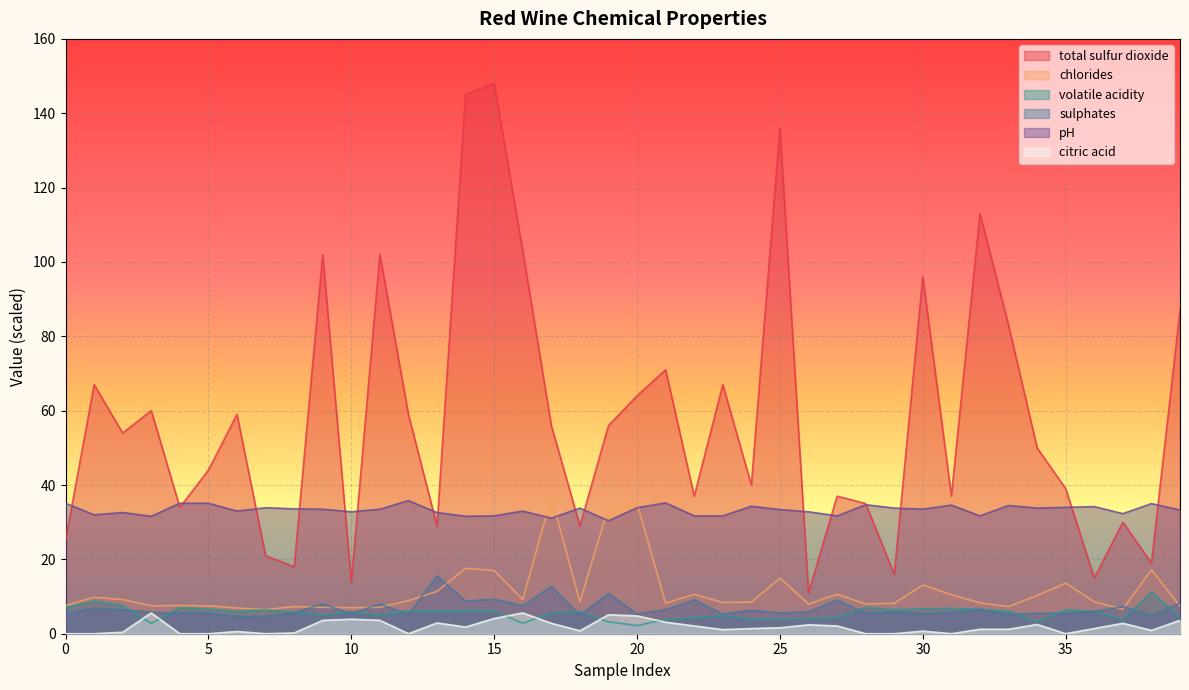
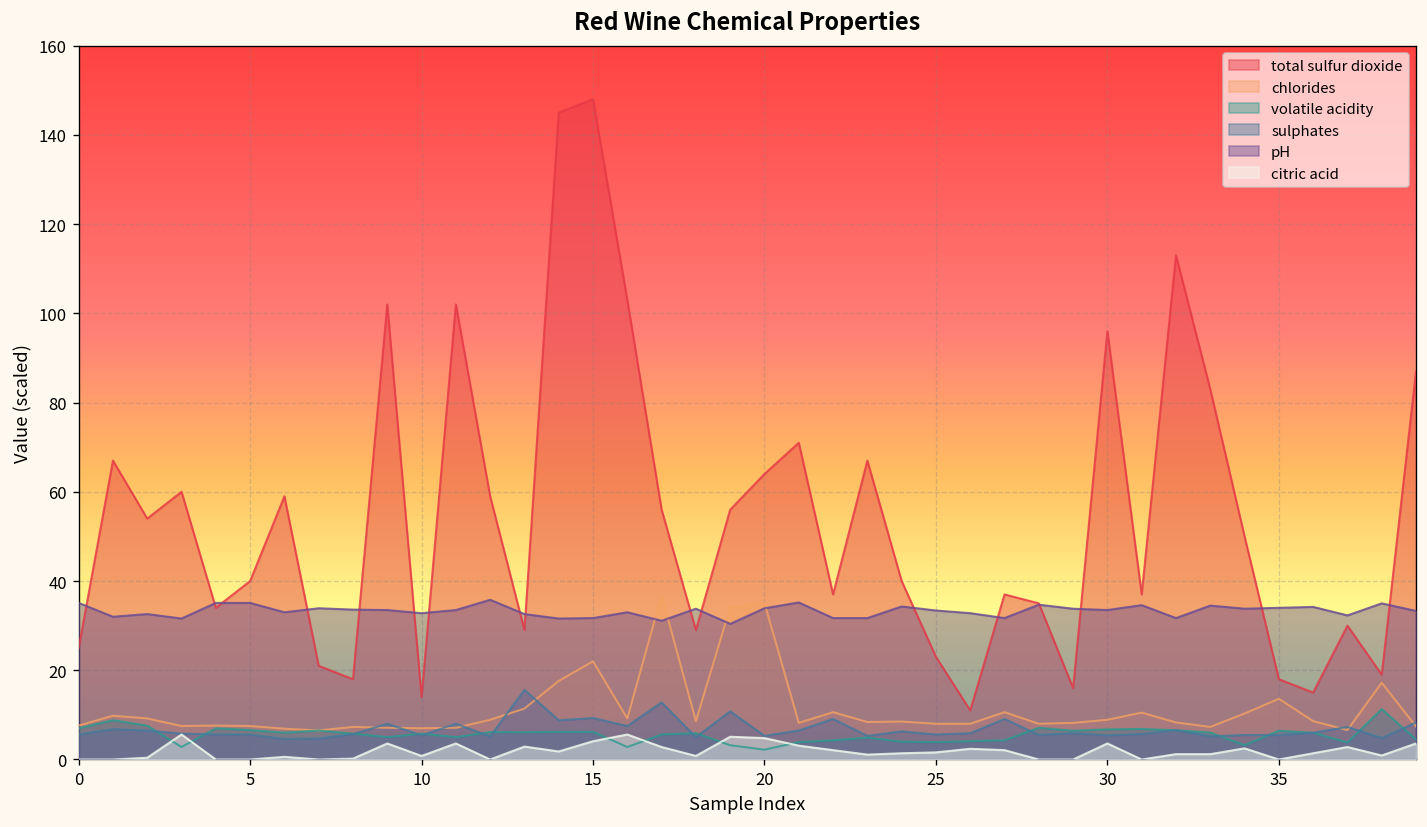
total sulfur dioxide, 5: 44 -> 40
citric acid, 10: 4 -> 1
chlorides, 15: 17 -> 22
total sulfur dioxide, 25: 136 -> 23
chlorides, 25: 15 -> 8
chlorides, 30: 13 -> 9
citric acid, 30: 1 -> 4
total sulfur dioxide, 35: 39 -> 18
